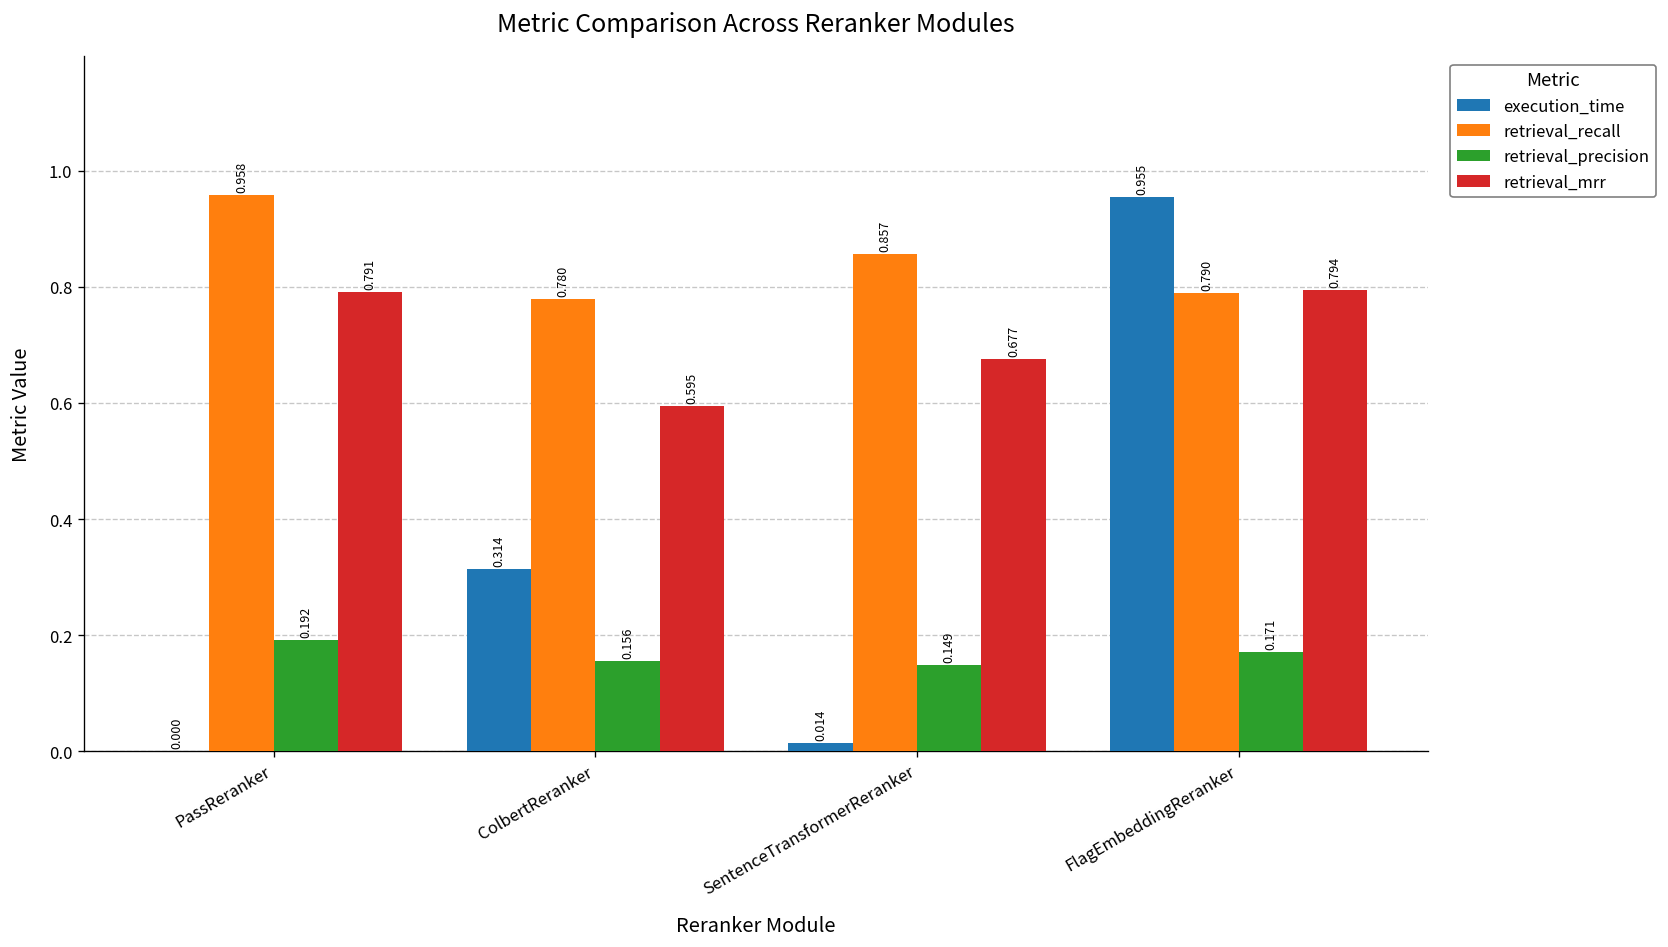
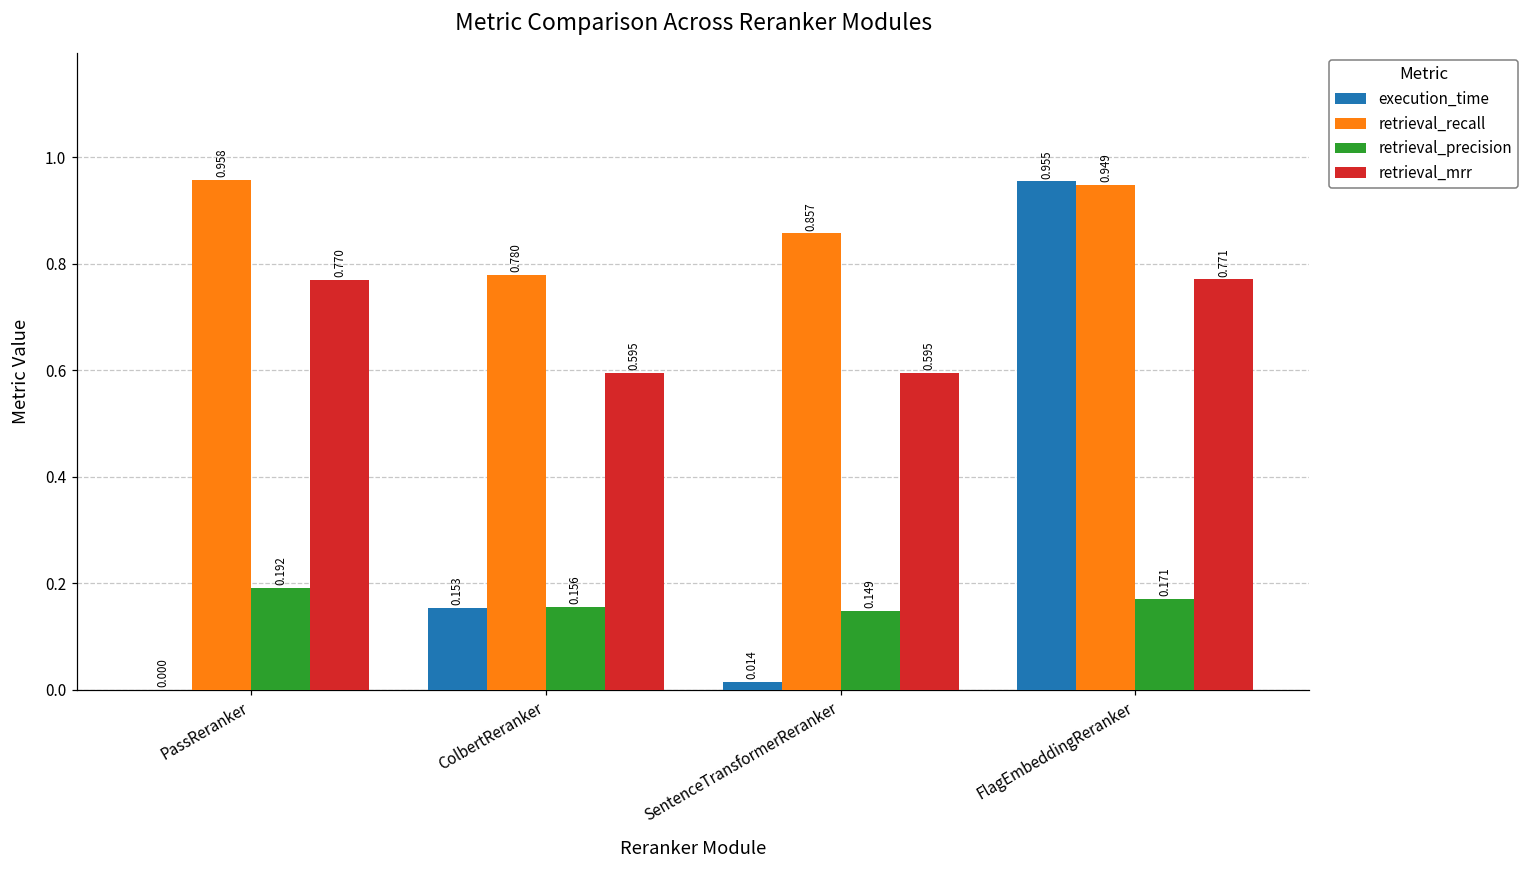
retrieval_mrr, PassReranker: 0.791 -> 0.770
execution_time, ColbertReranker: 0.314 -> 0.153
retrieval_mrr, SentenceTransformerReranker: 0.677 -> 0.595
retrieval_recall, FlagEmbeddingReranker: 0.790 -> 0.949
retrieval_mrr, FlagEmbeddingReranker: 0.794 -> 0.771
